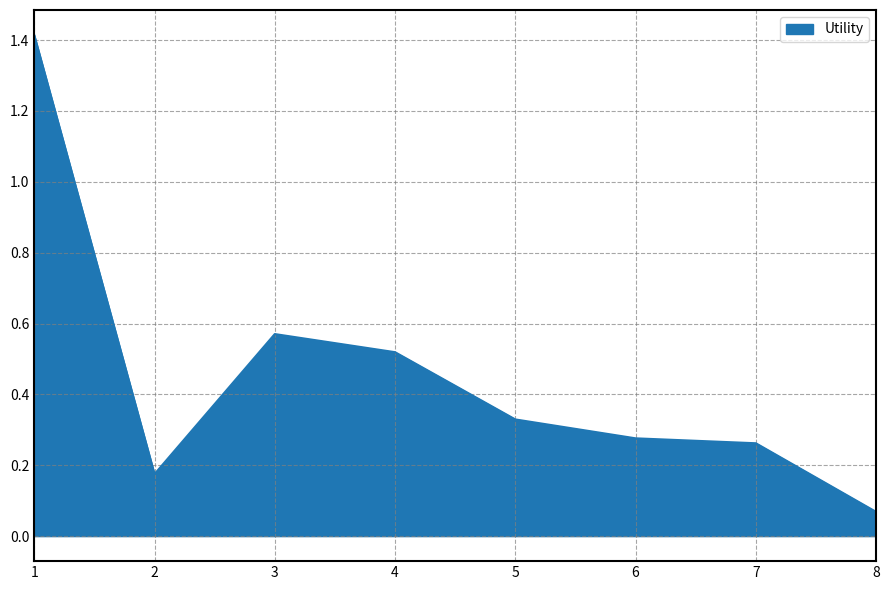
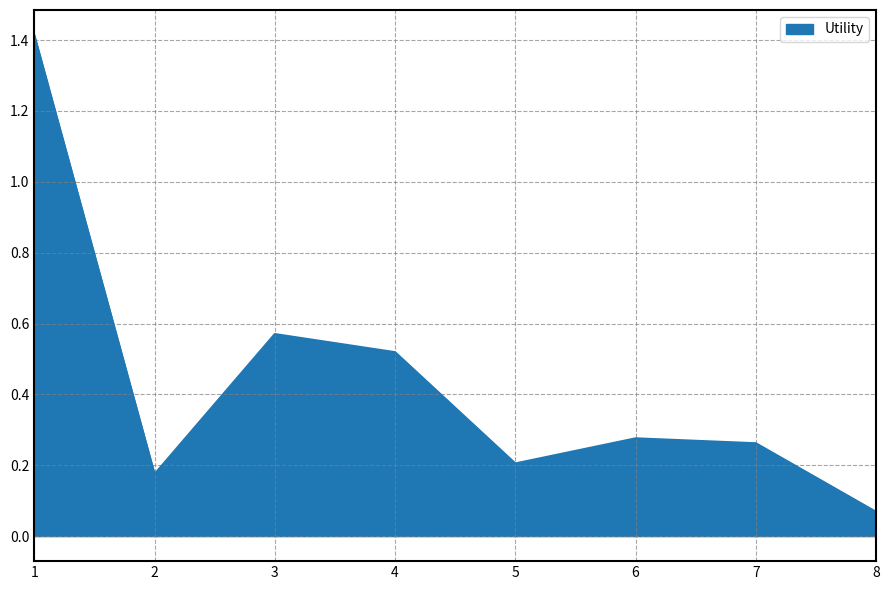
5: 0.33 -> 0.21
